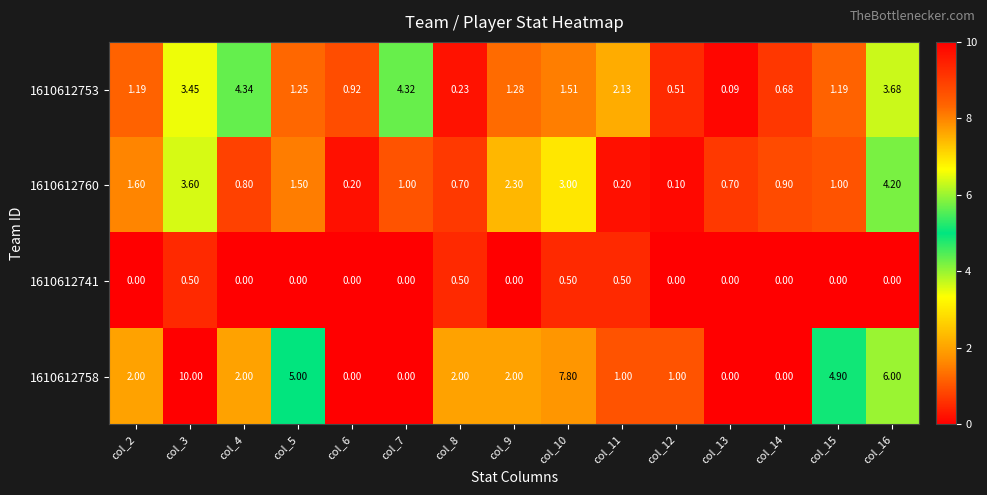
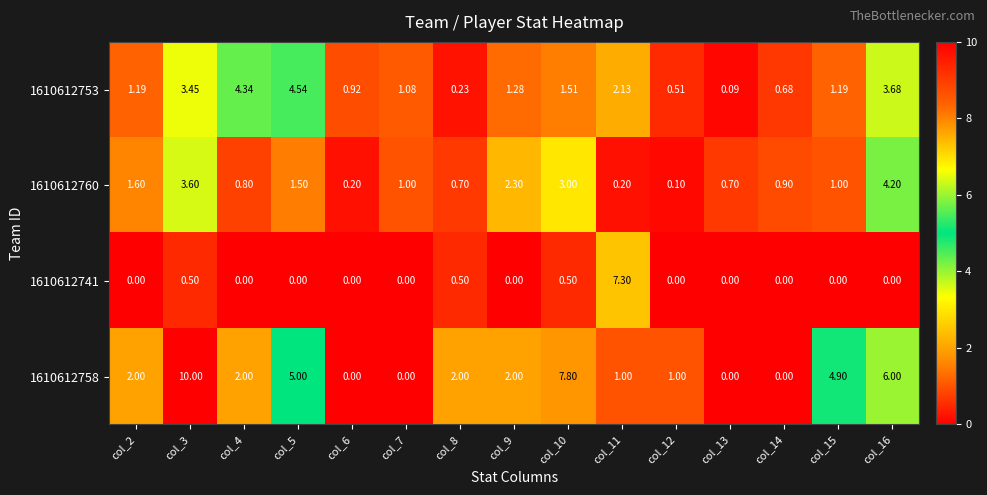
1610612753, col_5: 1.25 -> 4.54
1610612753, col_7: 4.32 -> 1.08
1610612741, col_11: 0.50 -> 7.30
